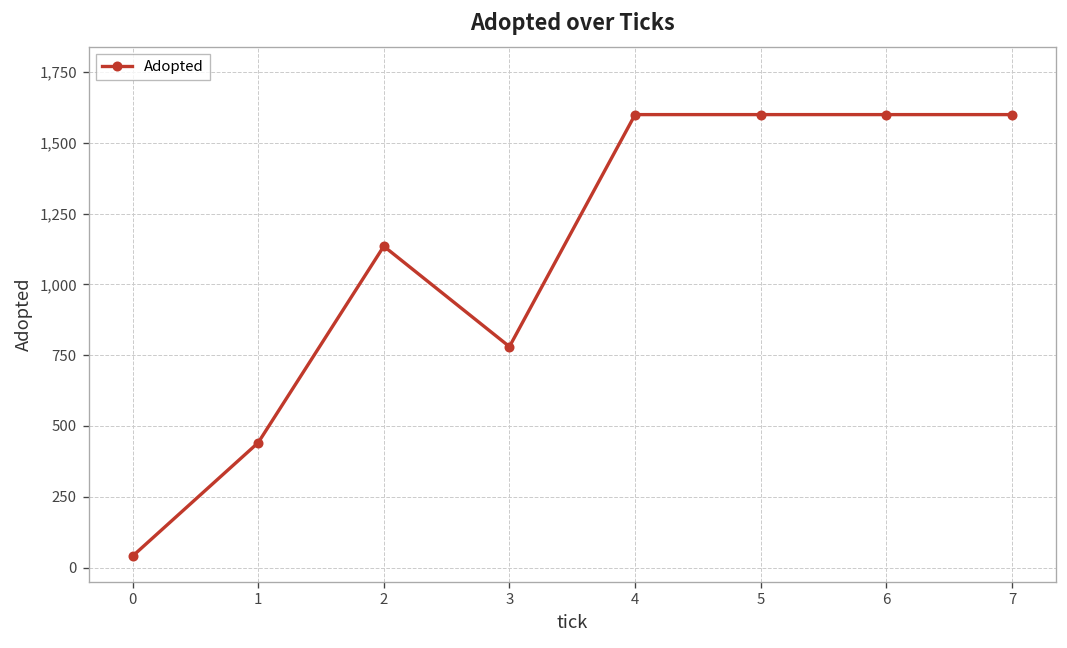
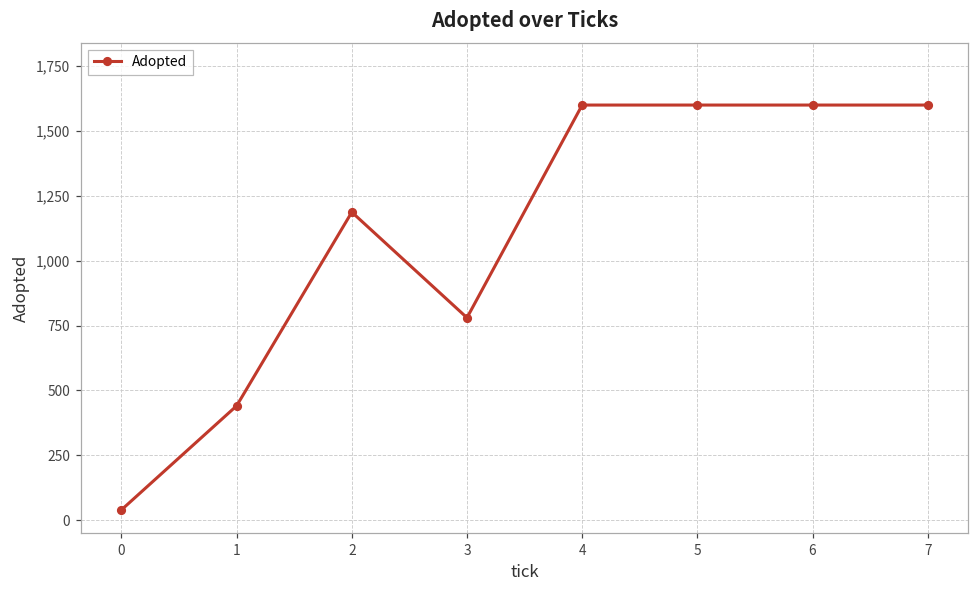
2: 1,140 -> 1,190
